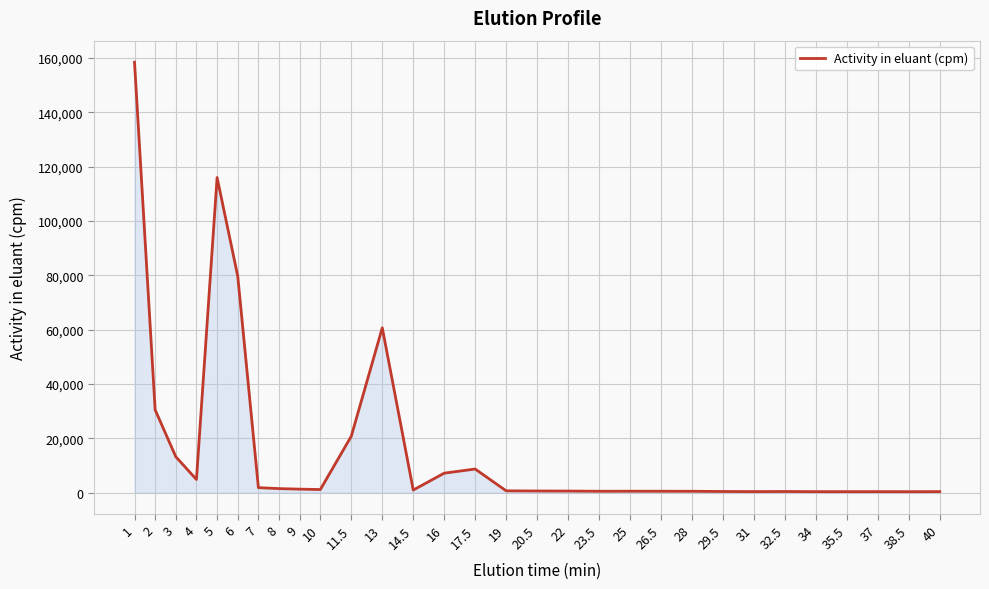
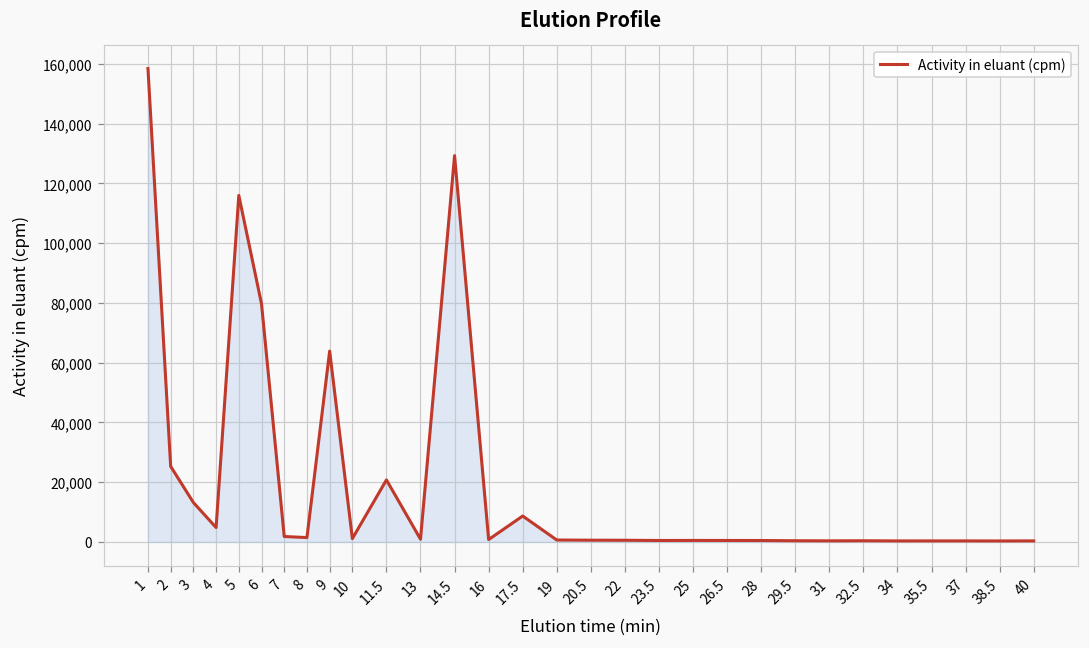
2: 30,000 -> 25,000
9: 1,000 -> 64,000
13: 61,000 -> 1,000
14.5: 1,000 -> 129,000
16: 7,000 -> 1,000
